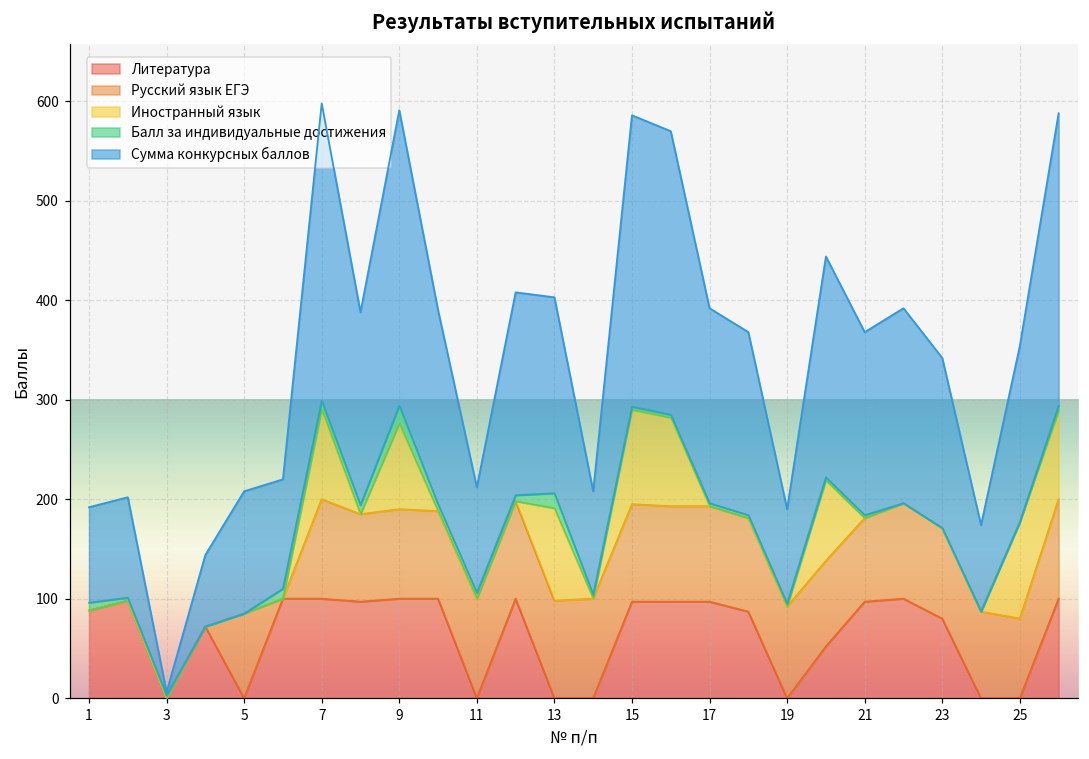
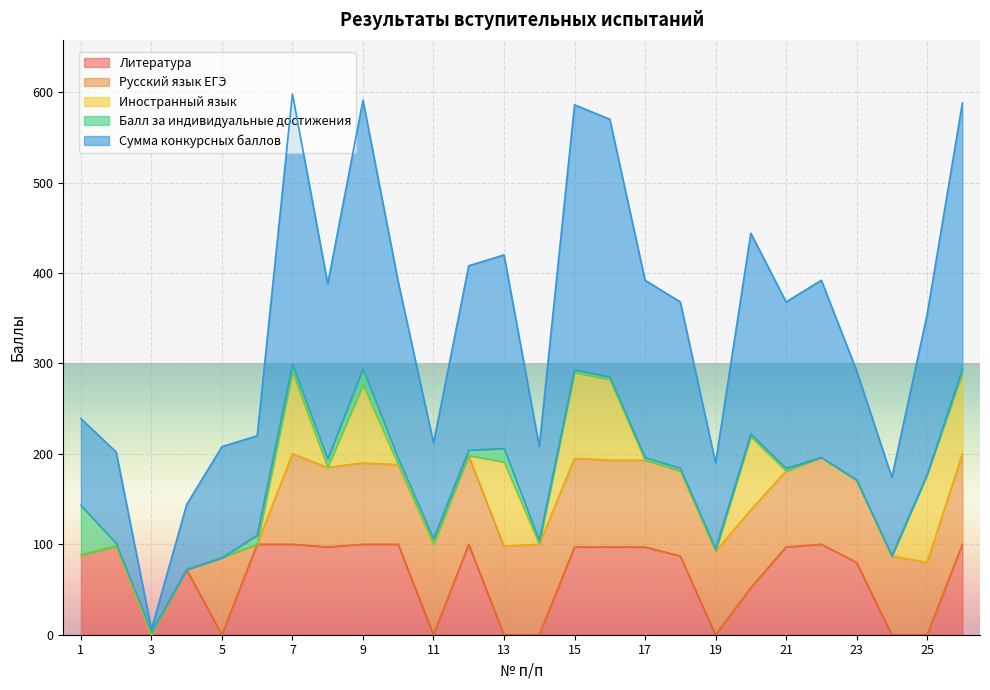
Балл за индивидуальные достижения, 1: 10 -> 60
Сумма конкурсных баллов, 13: 200 -> 210
Сумма конкурсных баллов, 23: 170 -> 120
